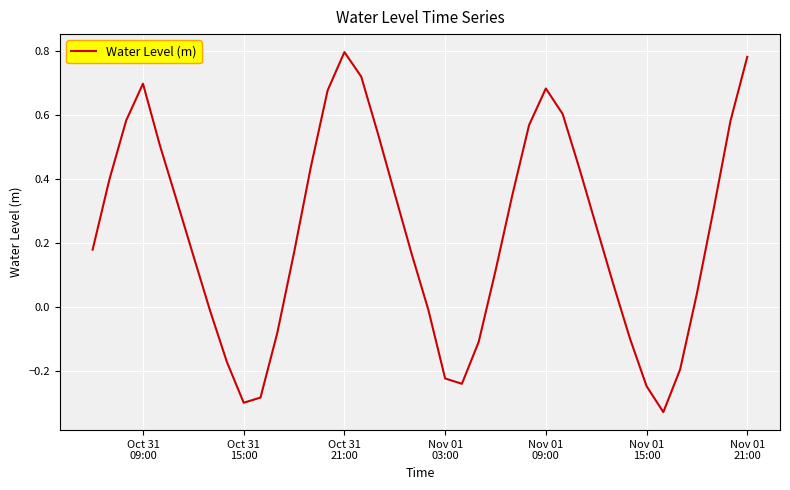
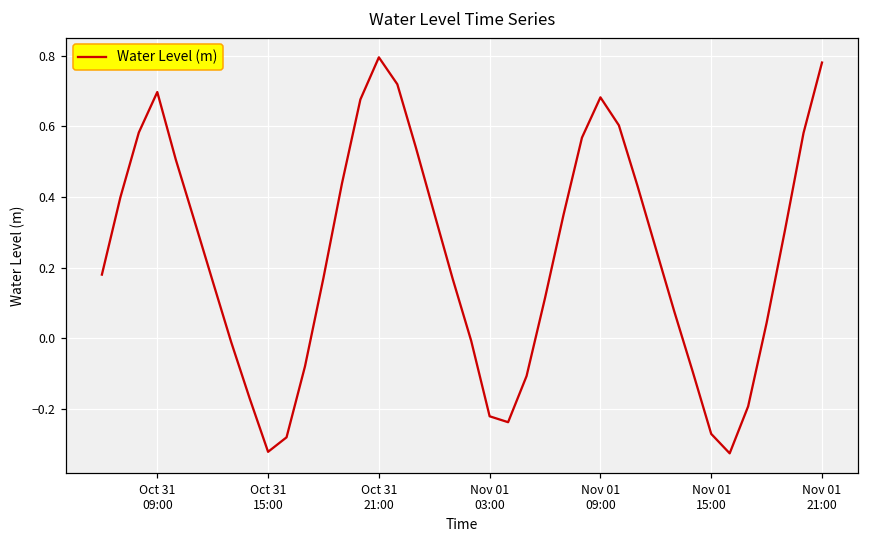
Oct 31 15:00: -0.30 -> -0.32
Nov 01 15:00: -0.25 -> -0.27
